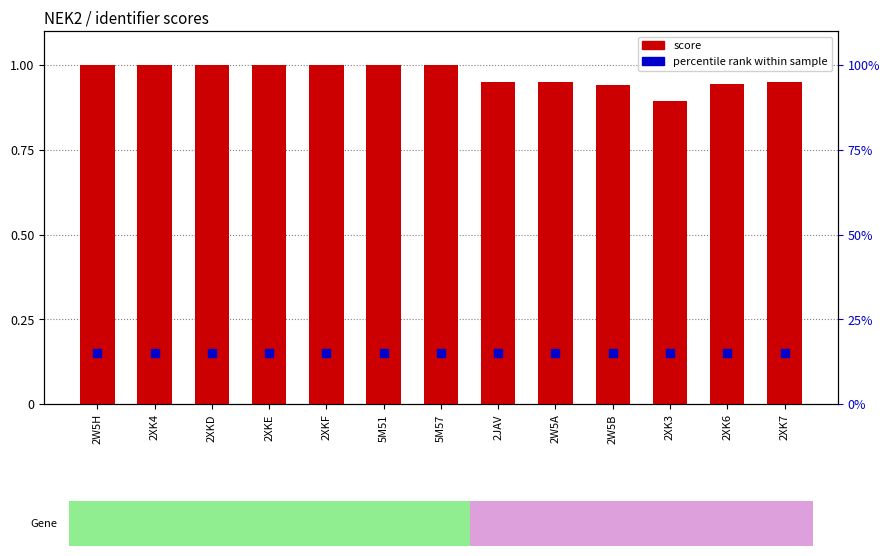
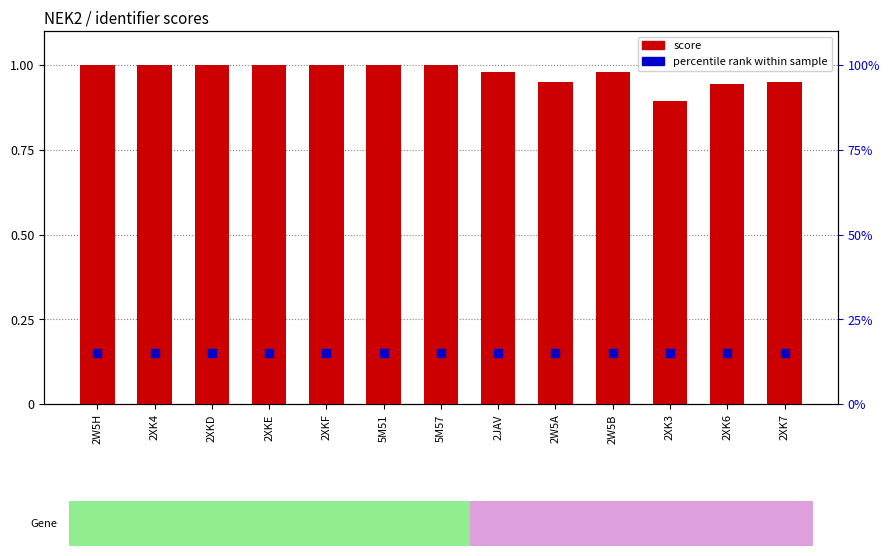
score, 2JAV: 0.95 -> 0.98
score, 2W5B: 0.94 -> 0.98
